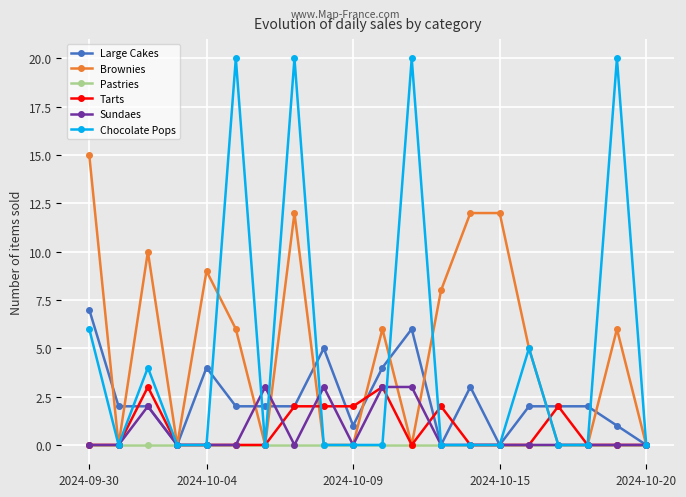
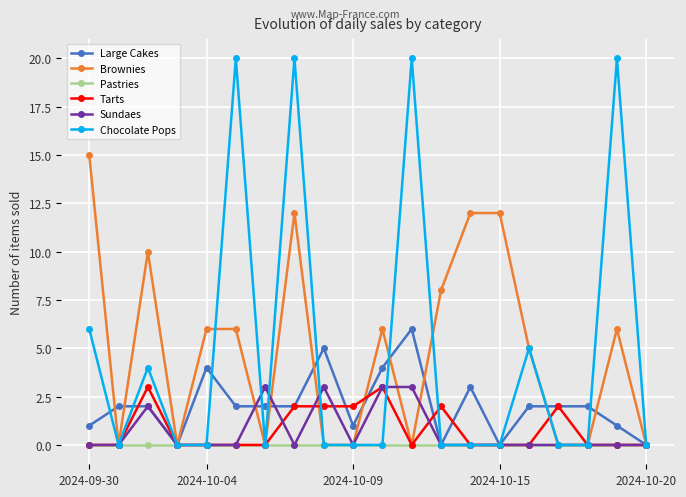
Large Cakes, 2024-09-30: 7 -> 1
Brownies, 2024-10-04: 9 -> 6
